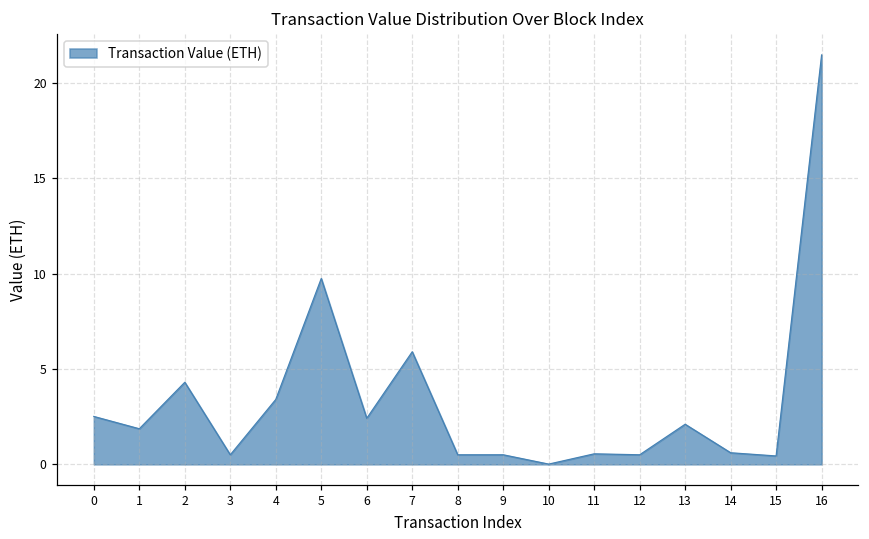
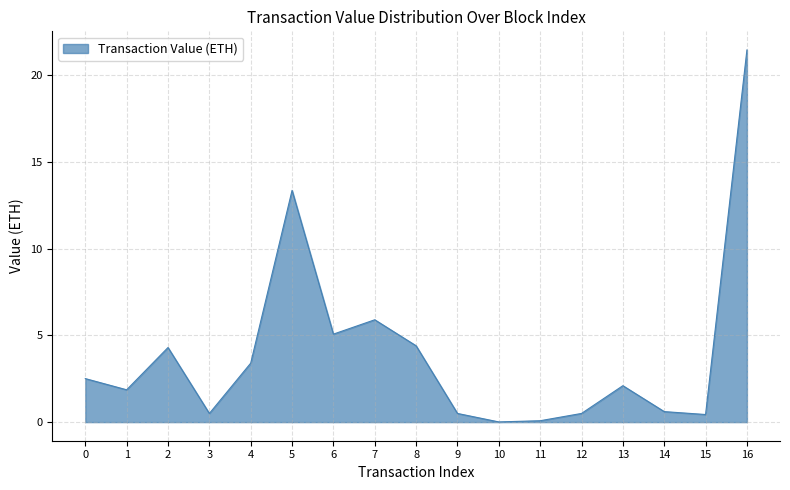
5: 9.7 -> 13.4
6: 2.4 -> 5.1
8: 0.5 -> 4.4
11: 0.6 -> 0.1
